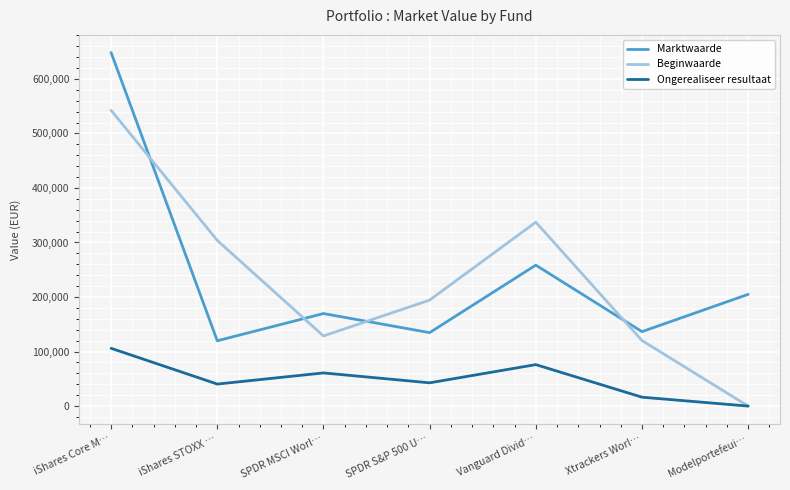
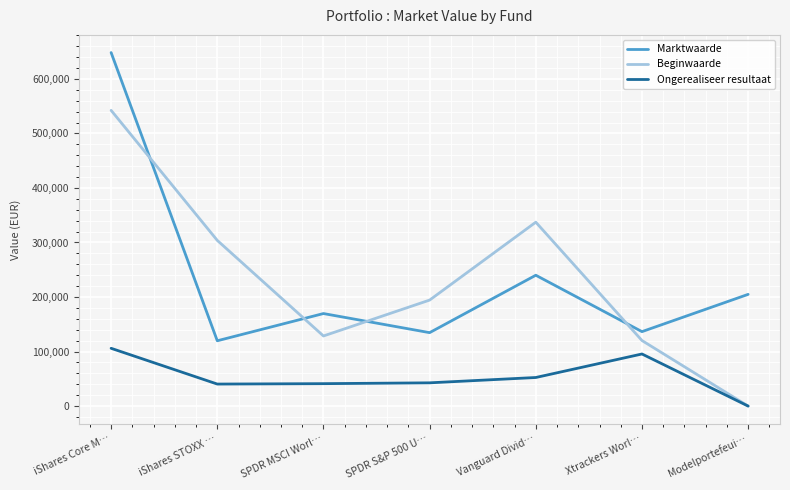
Ongerealiseer resultaat, SPDR MSCI Worl…: 60,000 -> 40,000
Marktwaarde, Vanguard Divid…: 260,000 -> 240,000
Ongerealiseer resultaat, Vanguard Divid…: 80,000 -> 50,000
Ongerealiseer resultaat, Xtrackers Worl…: 20,000 -> 100,000
